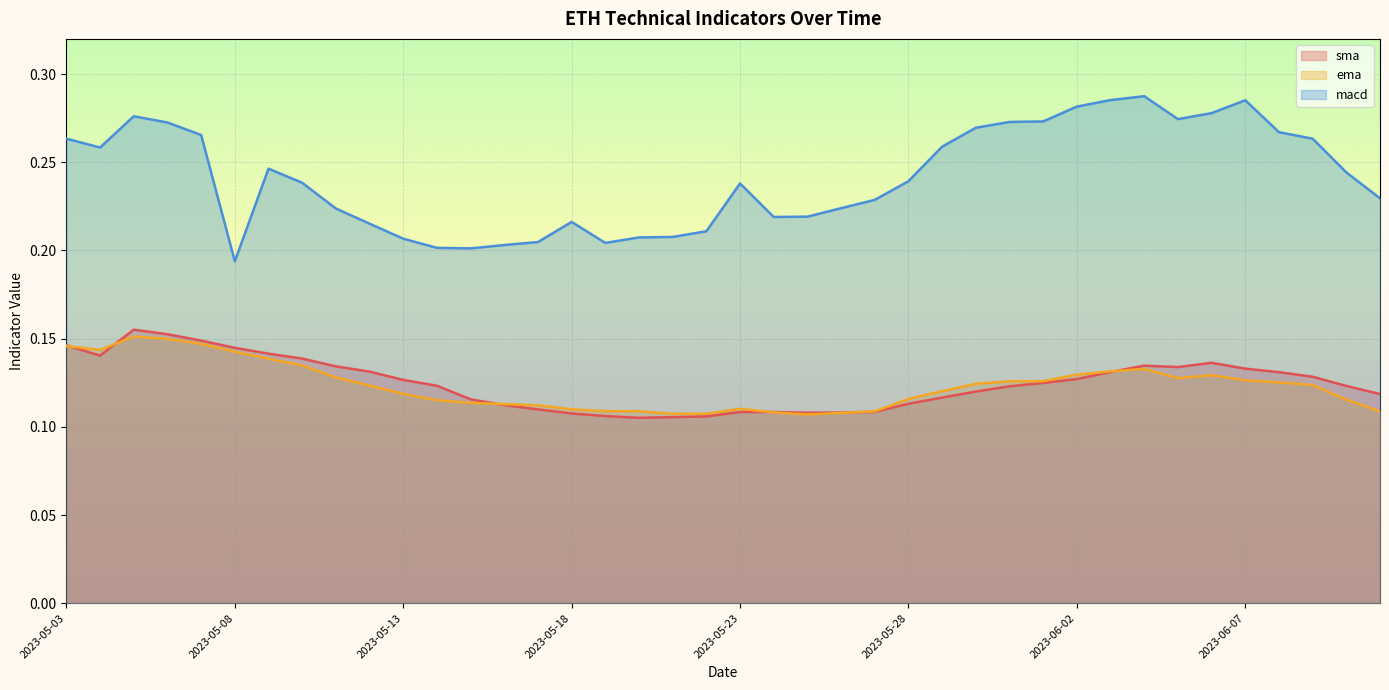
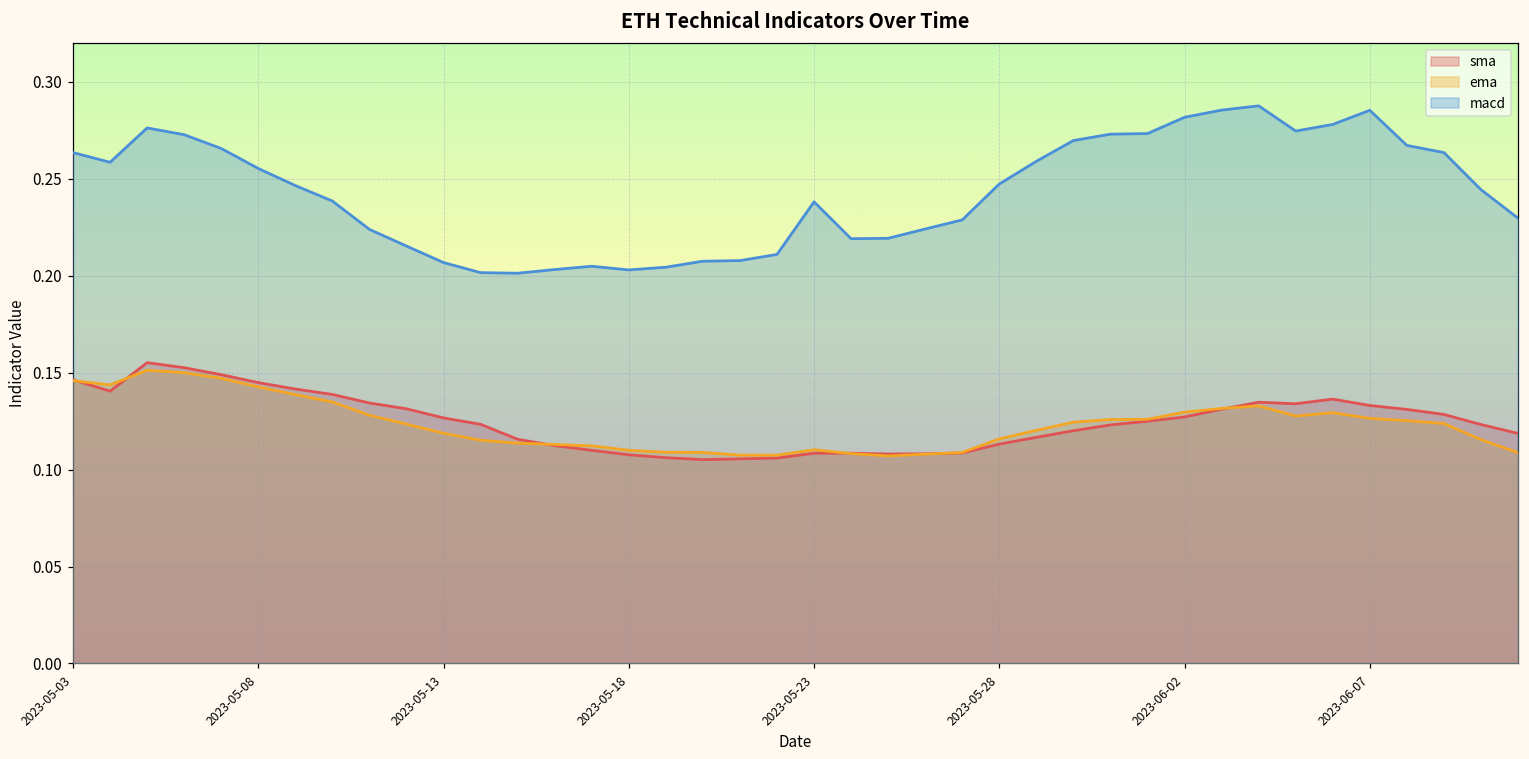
macd, 2023-05-08: 0.194 -> 0.255
macd, 2023-05-18: 0.216 -> 0.203
macd, 2023-05-28: 0.239 -> 0.247
